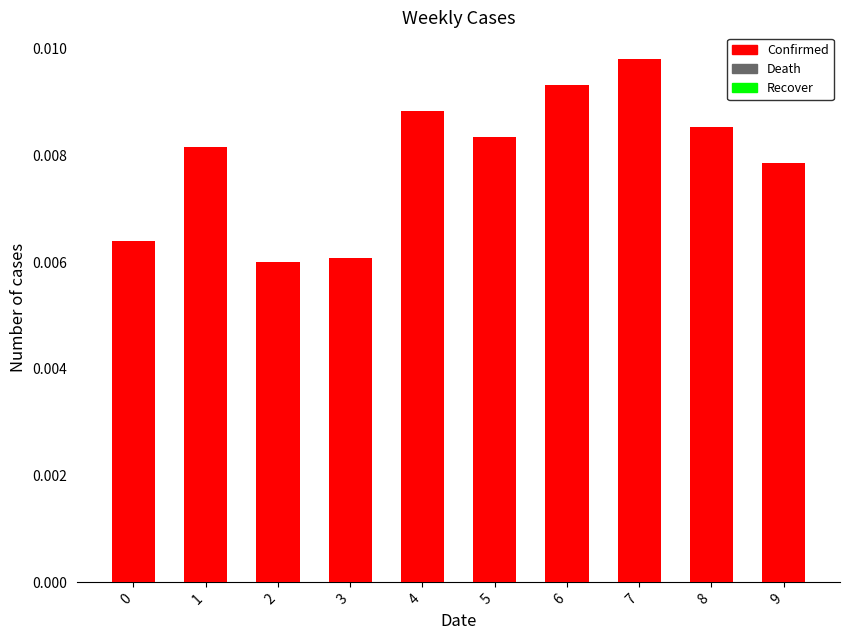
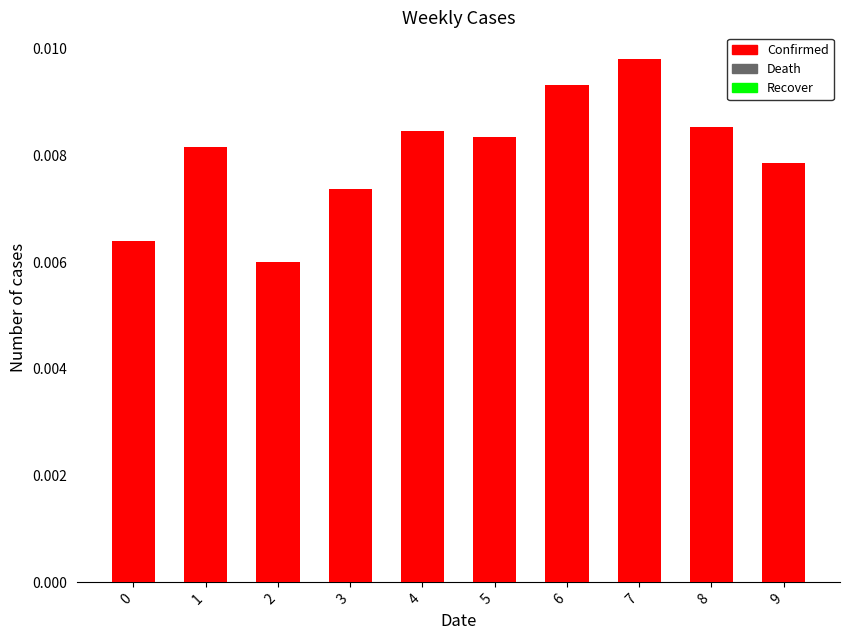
3: 0.0061 -> 0.0074
4: 0.0088 -> 0.0085
